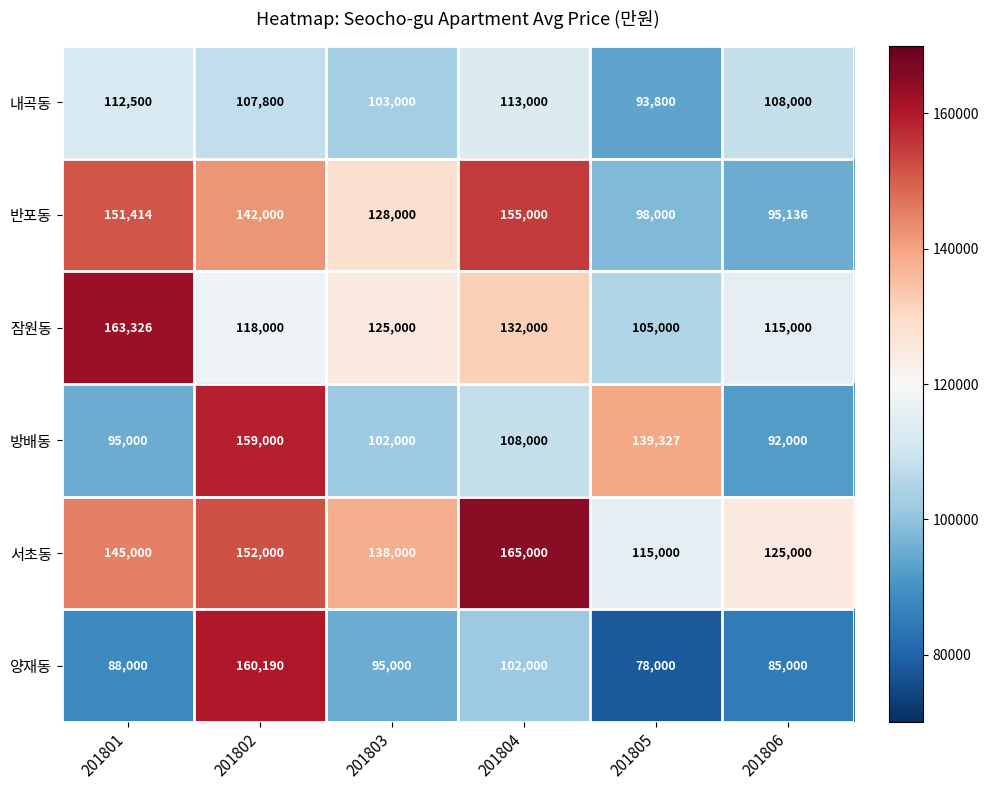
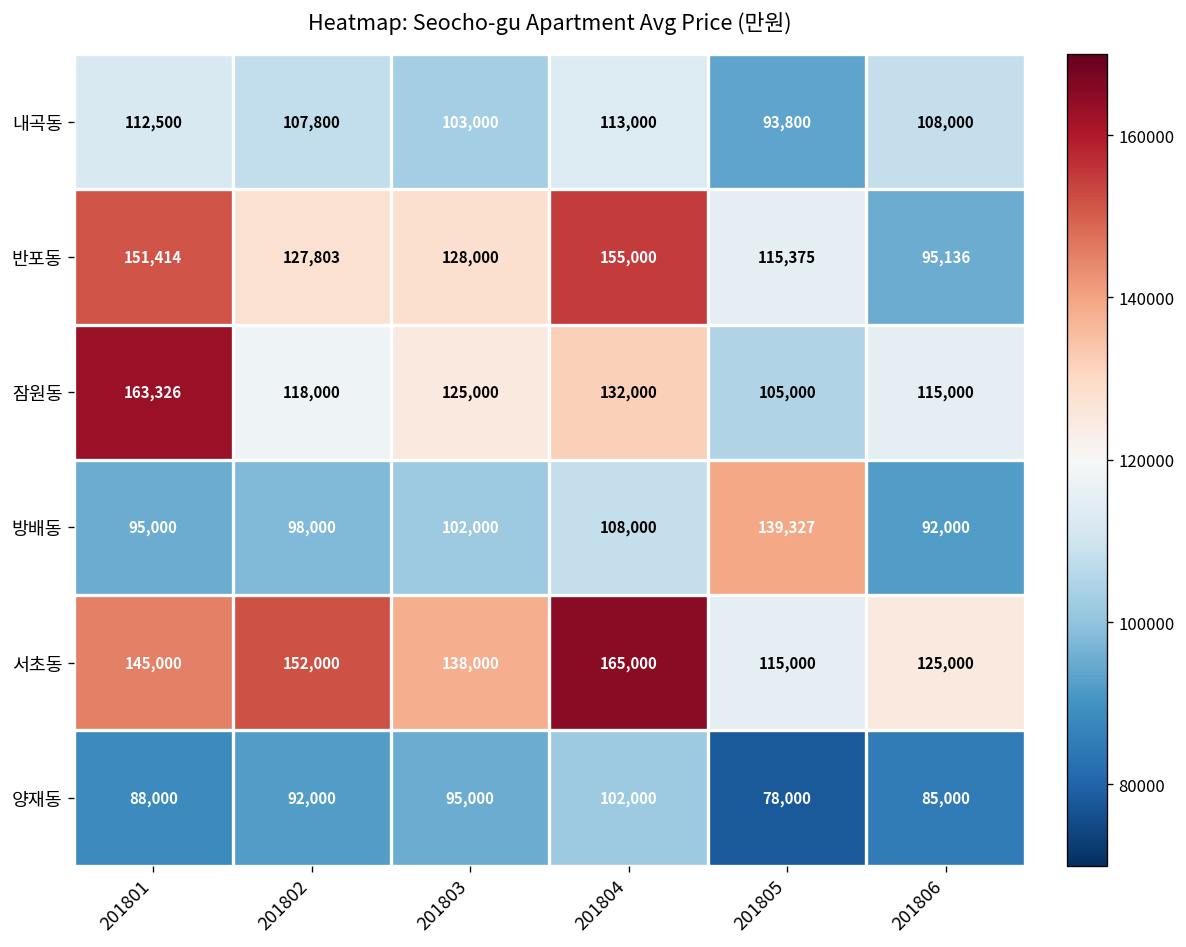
반포동, 201802: 142,000 -> 127,803
반포동, 201805: 98,000 -> 115,375
방배동, 201802: 159,000 -> 98,000
양재동, 201802: 160,190 -> 92,000
